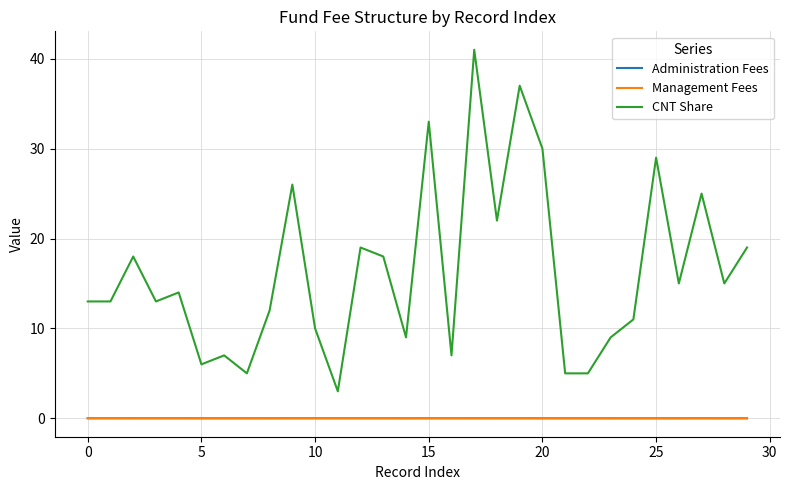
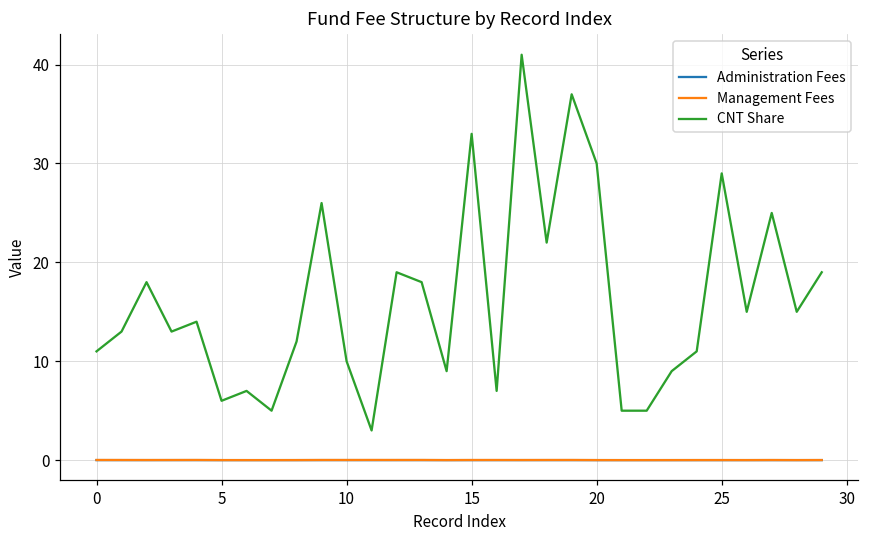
CNT Share, 0: 13 -> 11
